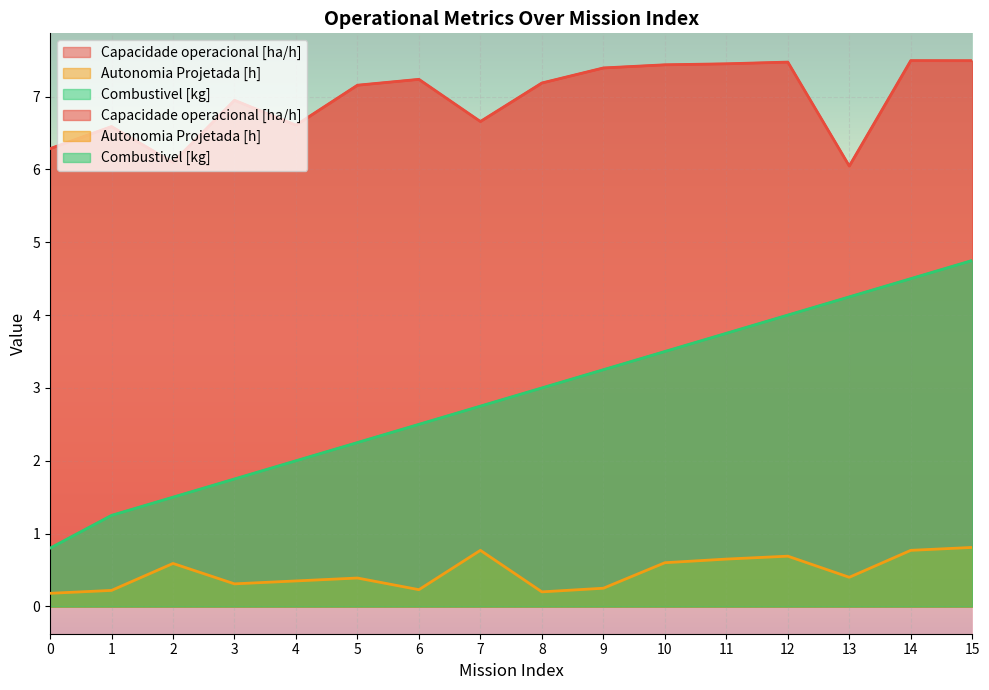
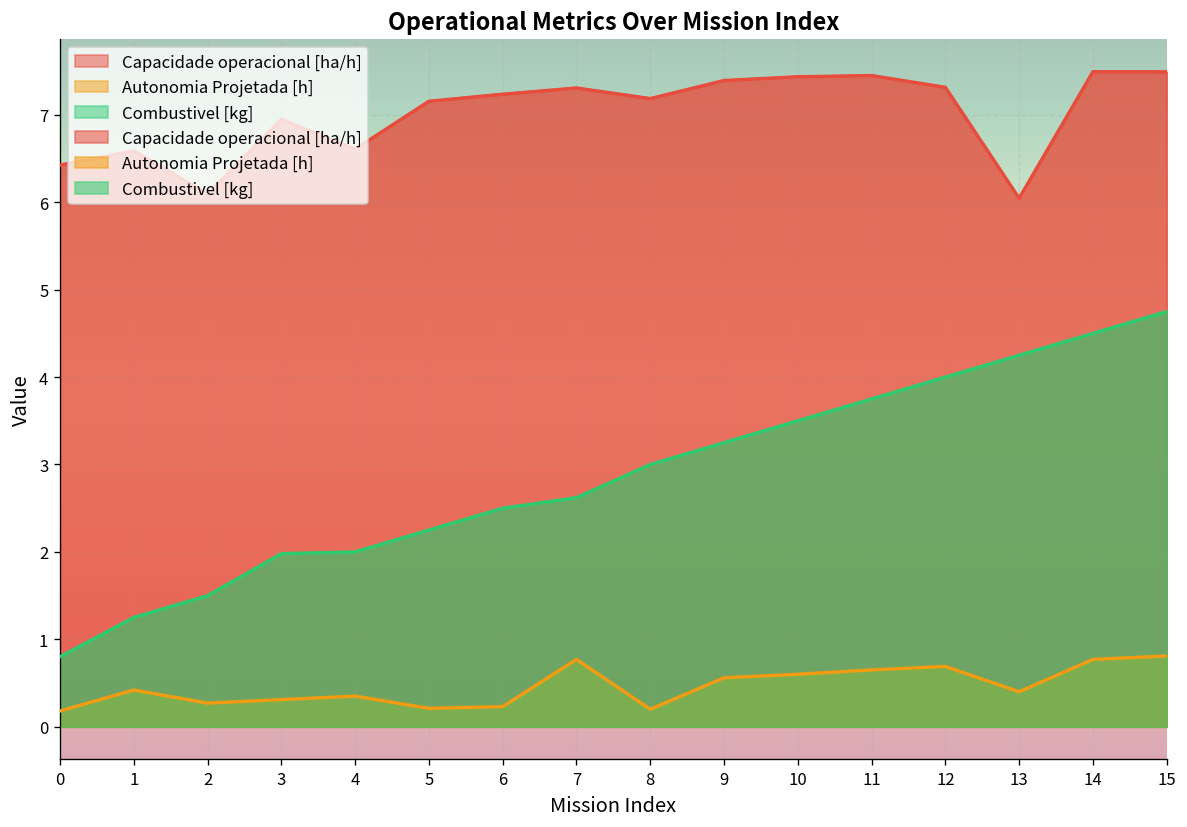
Capacidade operacional [ha/h], 0: 6.3 -> 6.4
Autonomia Projetada [h], 1: 0.2 -> 0.4
Autonomia Projetada [h], 2: 0.6 -> 0.3
Combustivel [kg], 3: 1.8 -> 2.0
Autonomia Projetada [h], 5: 0.4 -> 0.2
Capacidade operacional [ha/h], 7: 6.7 -> 7.3
Combustivel [kg], 7: 2.8 -> 2.6
Autonomia Projetada [h], 9: 0.3 -> 0.6
Capacidade operacional [ha/h], 12: 7.5 -> 7.3
